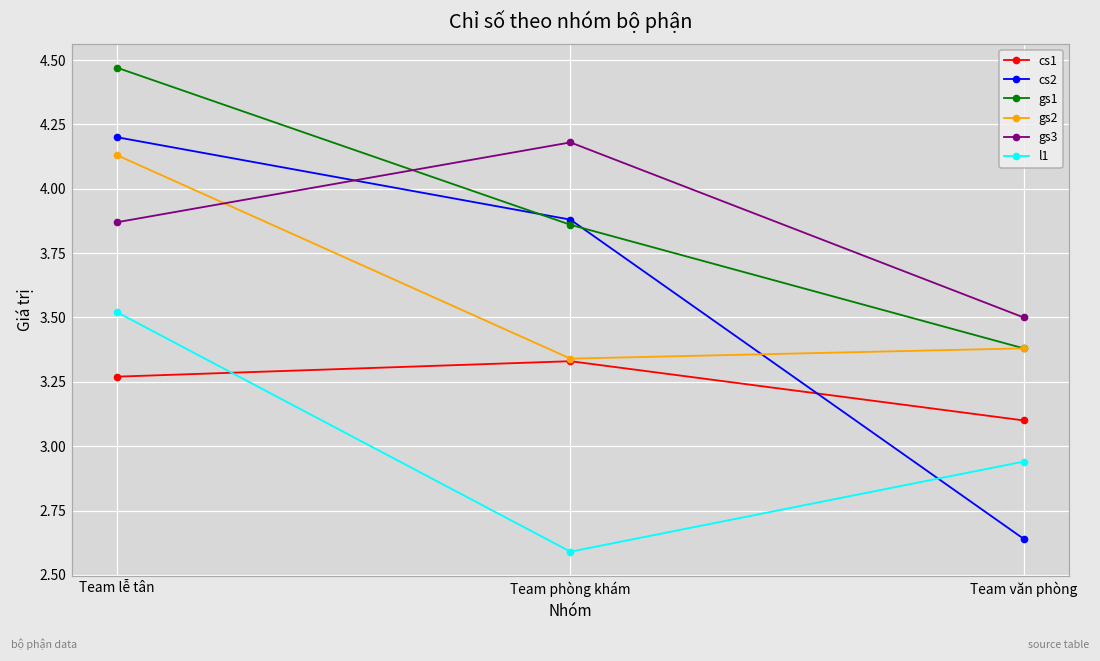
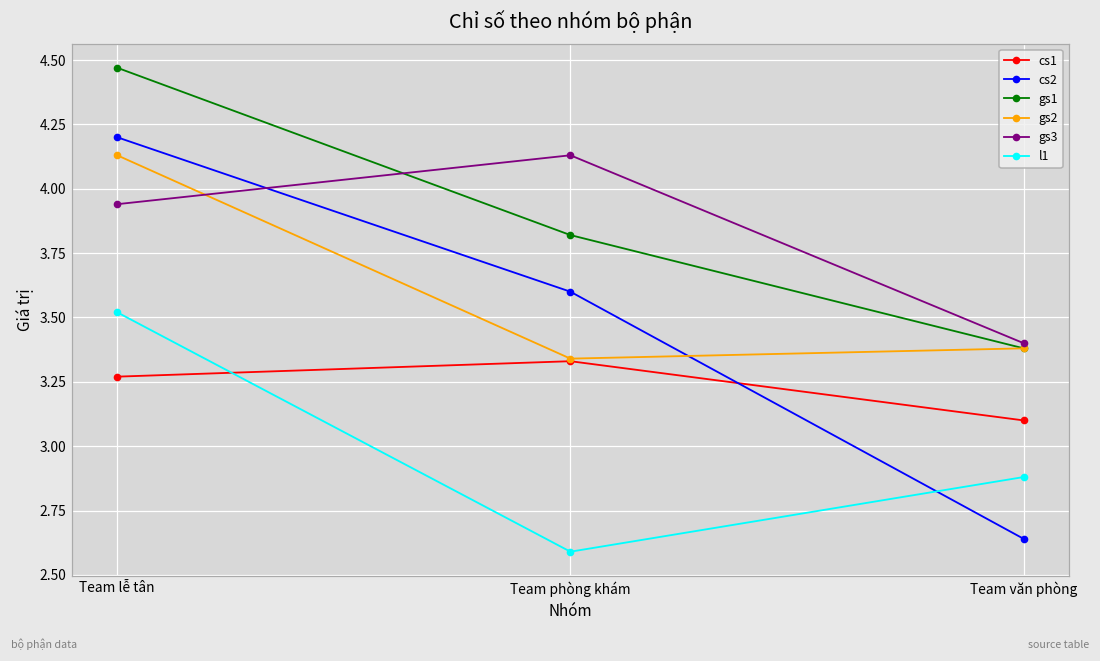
gs3, Team lễ tân: 3.87 -> 3.94
cs2, Team phòng khám: 3.88 -> 3.60
gs1, Team phòng khám: 3.86 -> 3.82
gs3, Team phòng khám: 4.18 -> 4.13
gs3, Team văn phòng: 3.5 -> 3.4
l1, Team văn phòng: 2.94 -> 2.88
